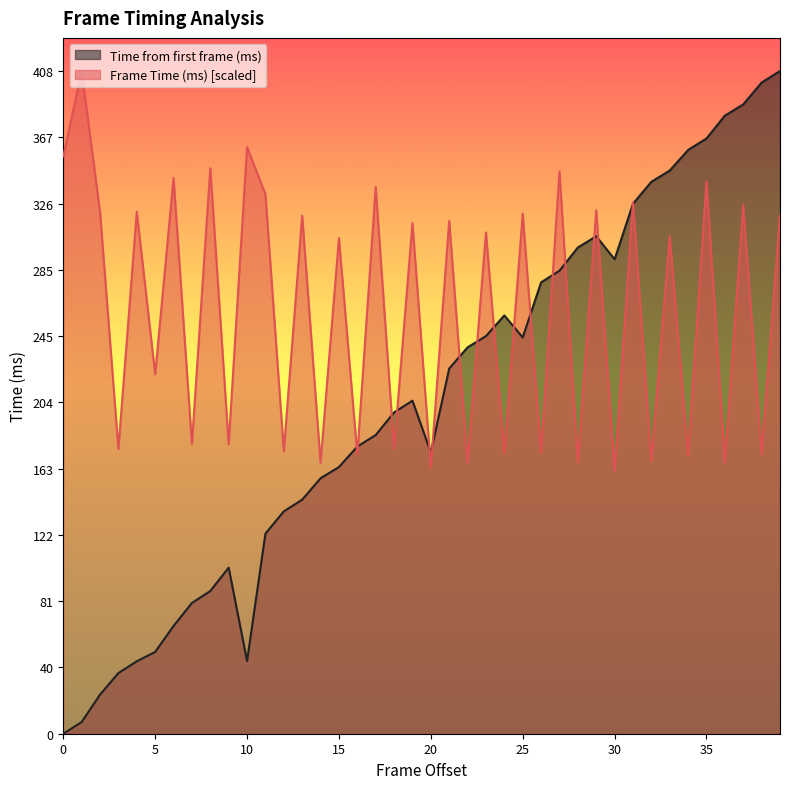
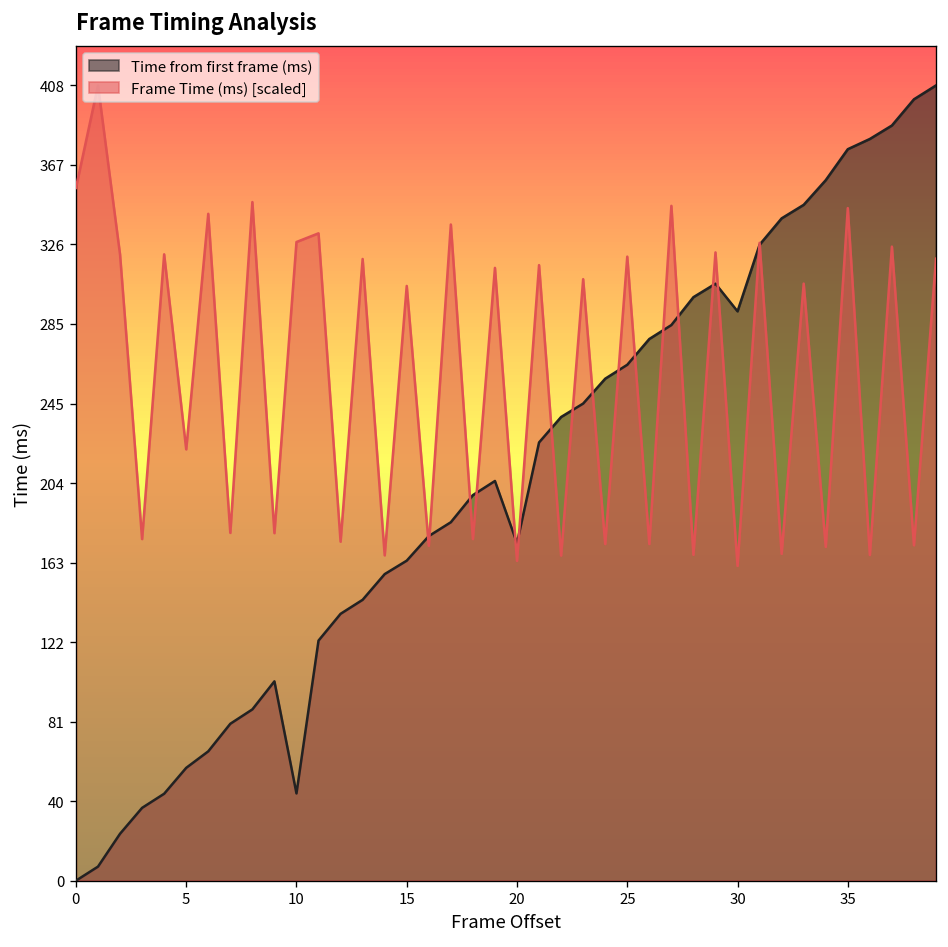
Time from first frame (ms), 5: 50 -> 58
Frame Time (ms) [scaled], 10: 362 -> 328
Time from first frame (ms), 25: 244 -> 265
Time from first frame (ms), 35: 367 -> 376
Frame Time (ms) [scaled], 35: 340 -> 345
